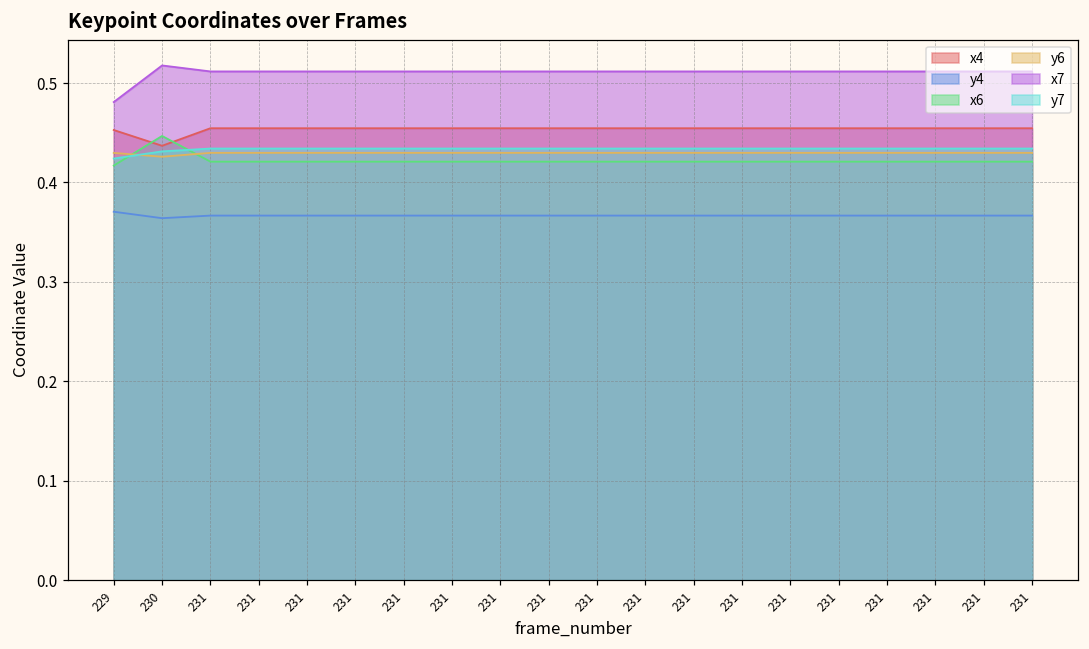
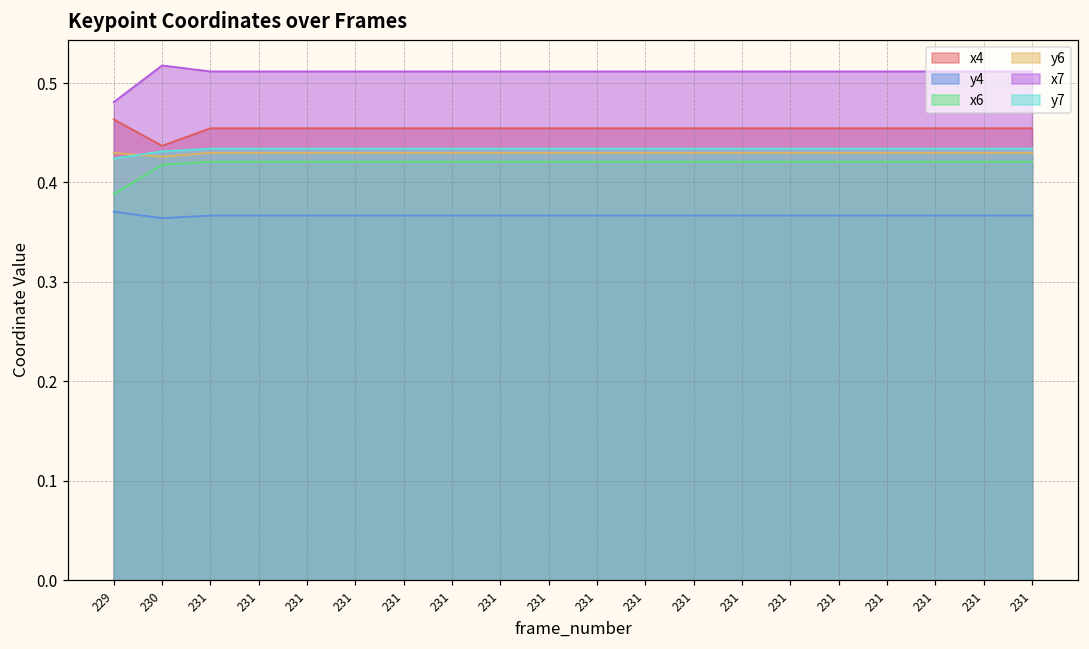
x4, 229: 0.45 -> 0.46
x6, 229: 0.42 -> 0.39
x6, 230: 0.45 -> 0.42
